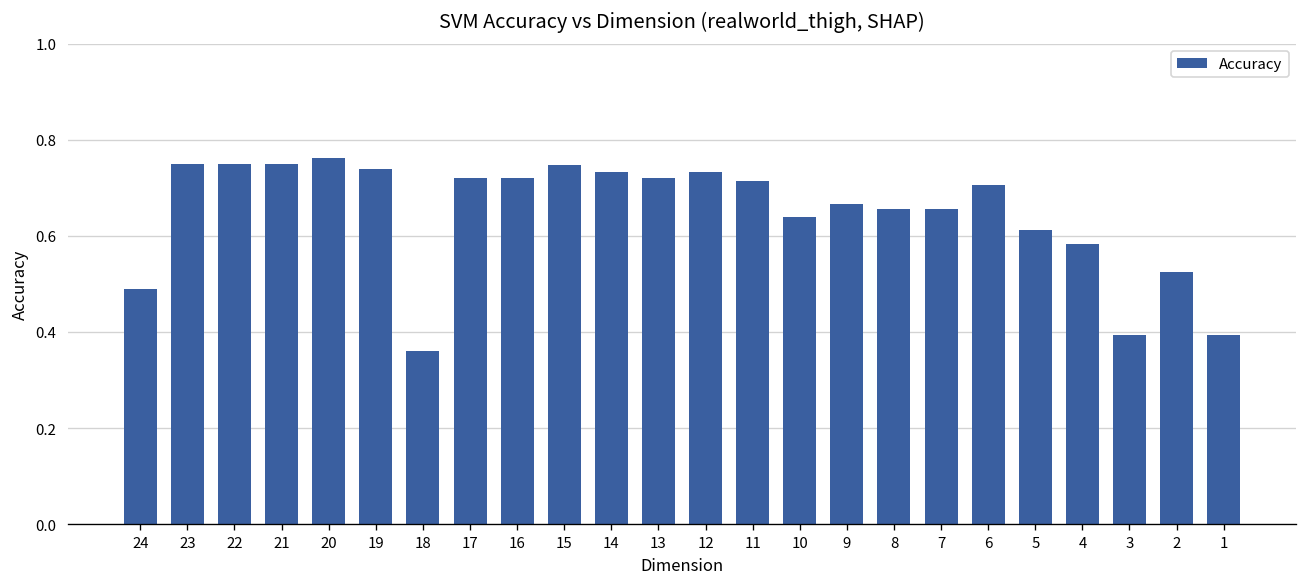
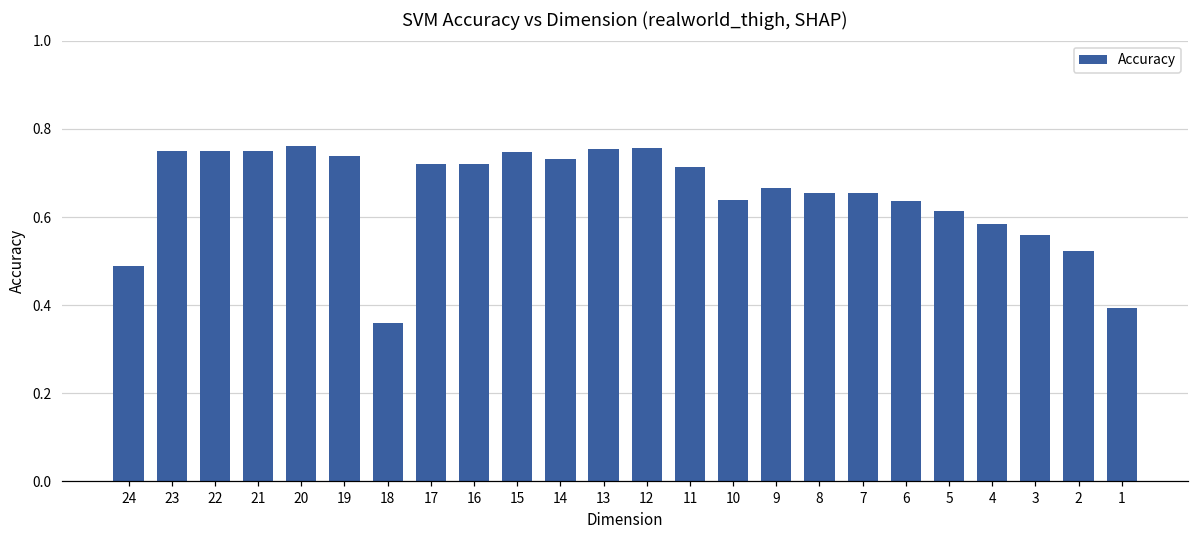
13: 0.72 -> 0.75
12: 0.73 -> 0.76
6: 0.71 -> 0.64
3: 0.39 -> 0.56
